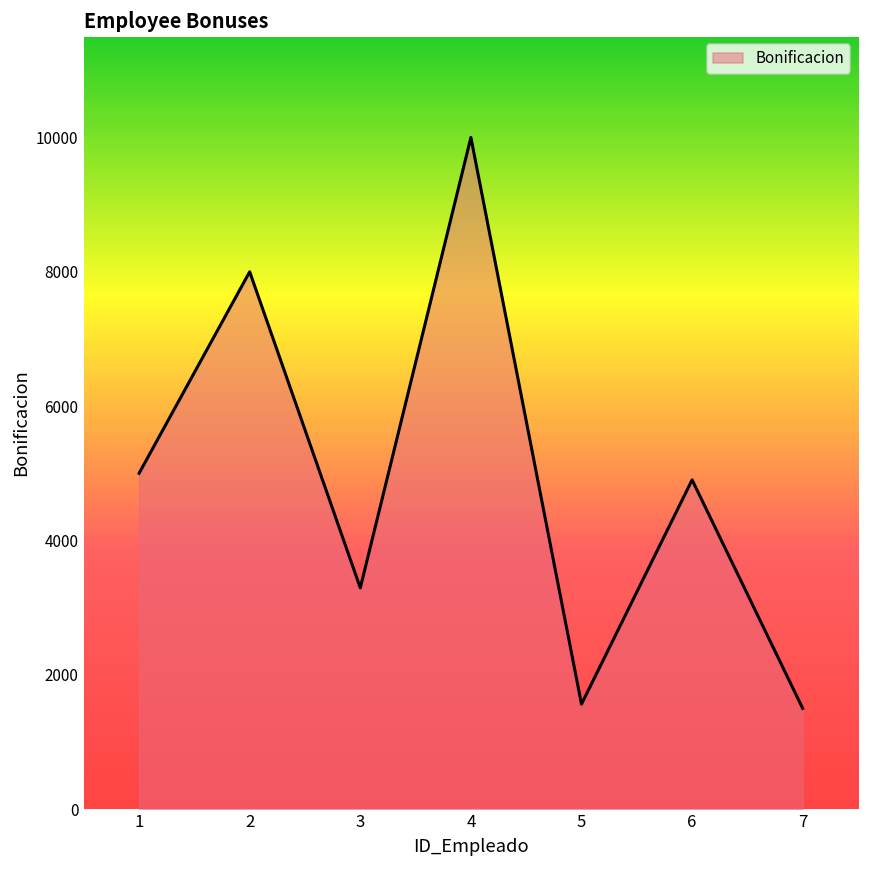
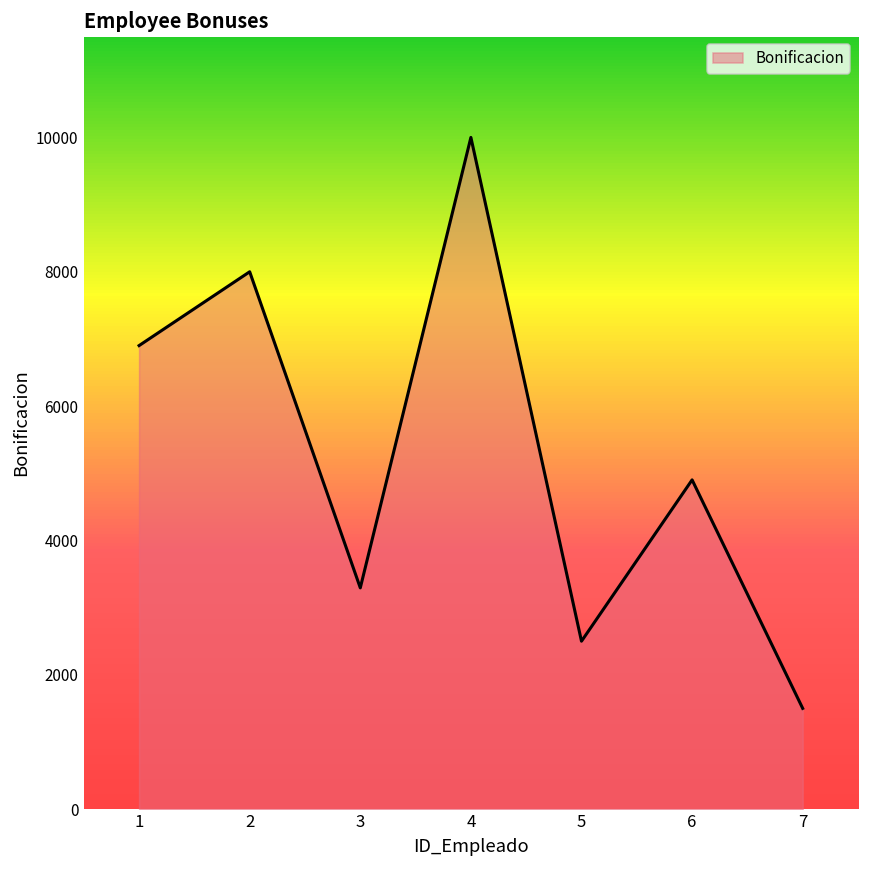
1: 5000 -> 6900
5: 1600 -> 2500
